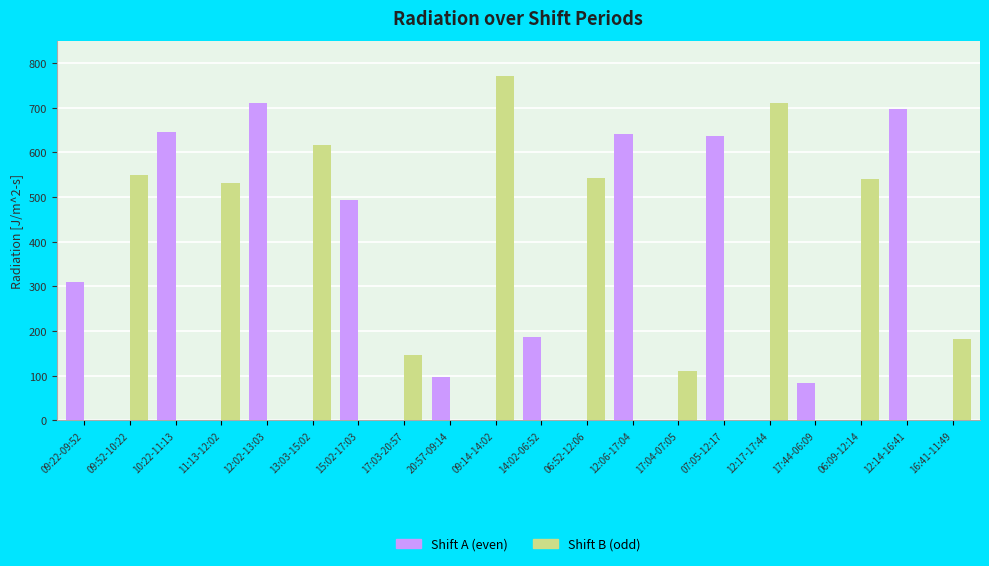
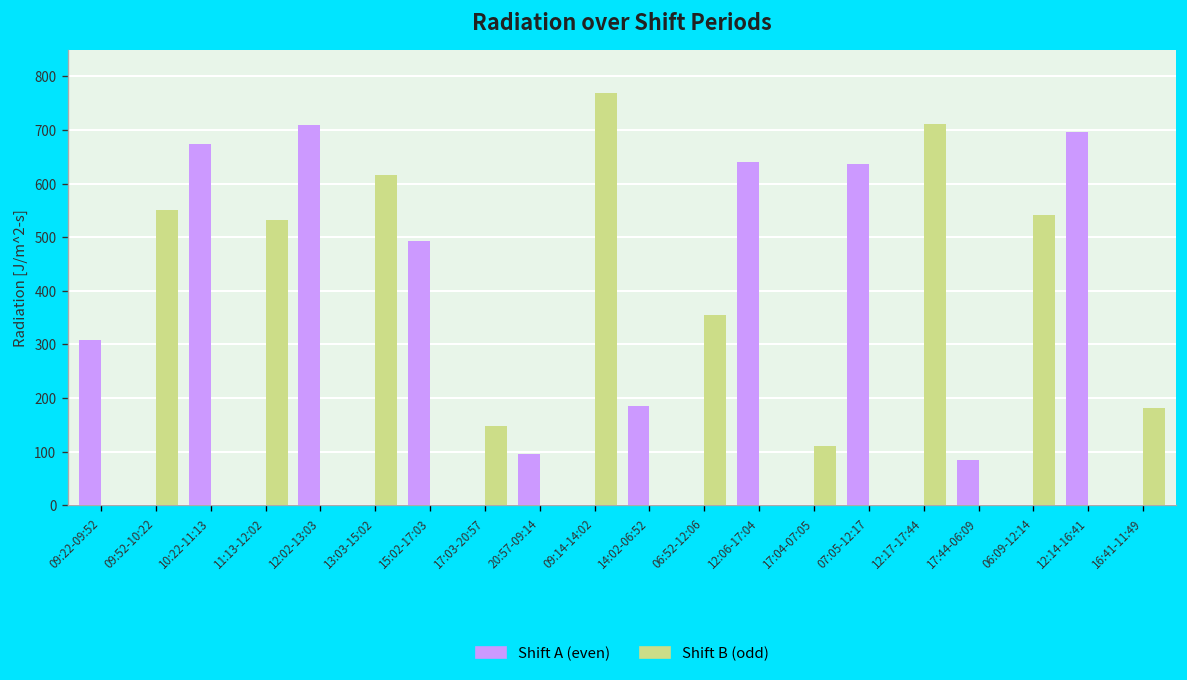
Shift A (even), 10:22-11:13: 650 -> 670
Shift B (odd), 06:52-12:06: 540 -> 360
